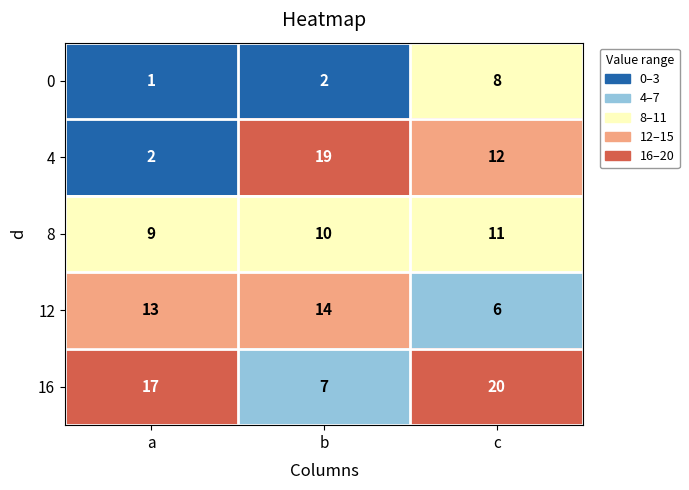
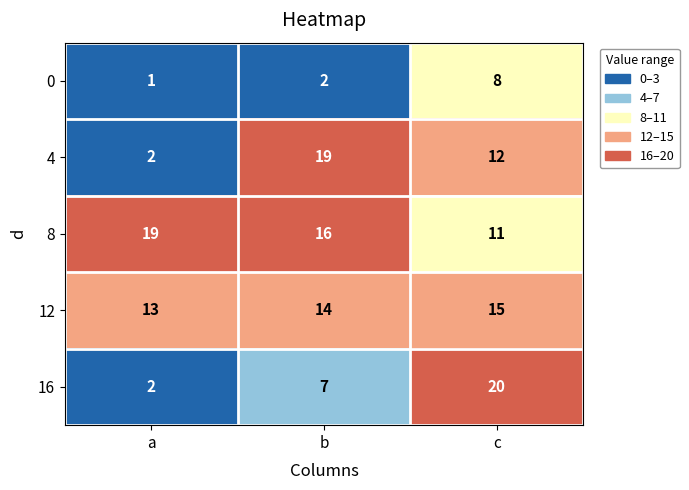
8, a: 9 -> 19
8, b: 10 -> 16
12, c: 6 -> 15
16, a: 17 -> 2
